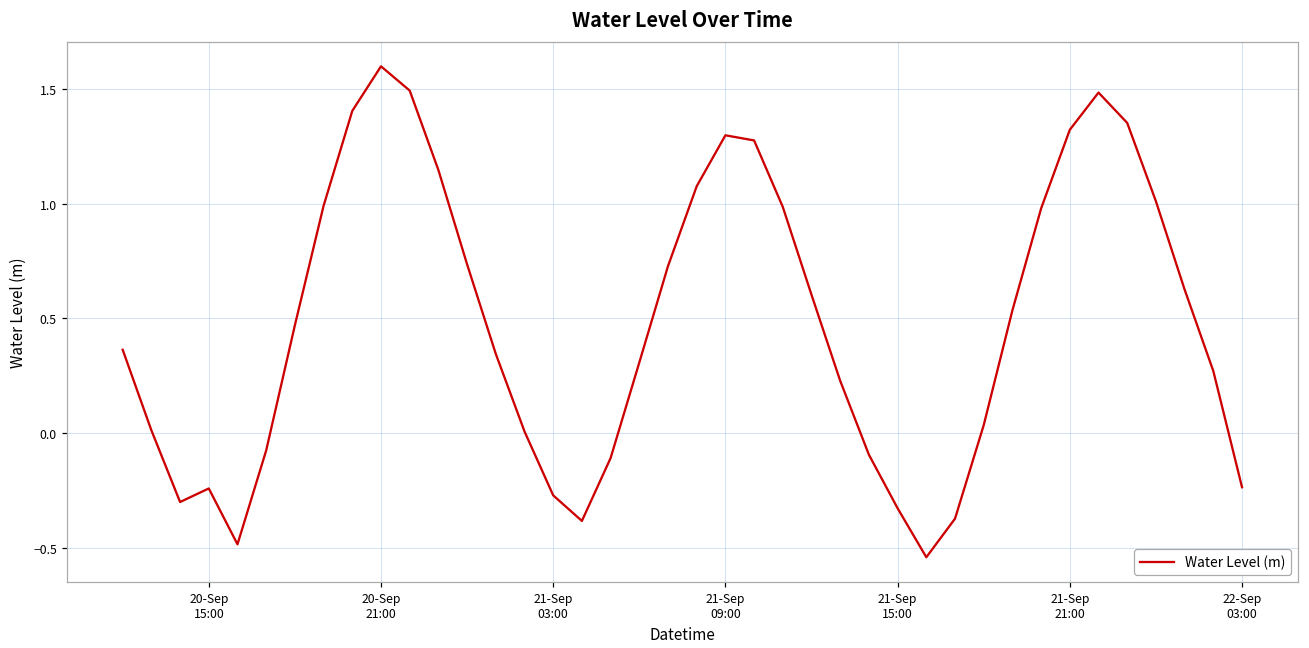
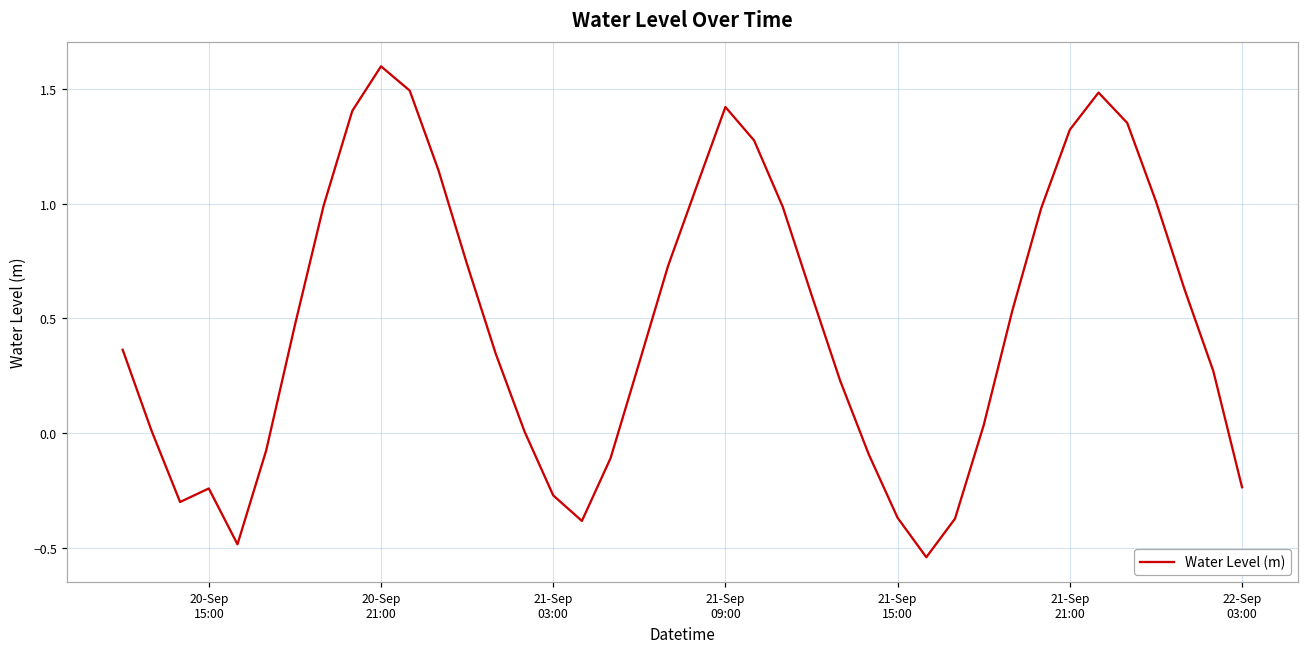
21-Sep 09:00: 1.30 -> 1.42
21-Sep 15:00: -0.33 -> -0.37
